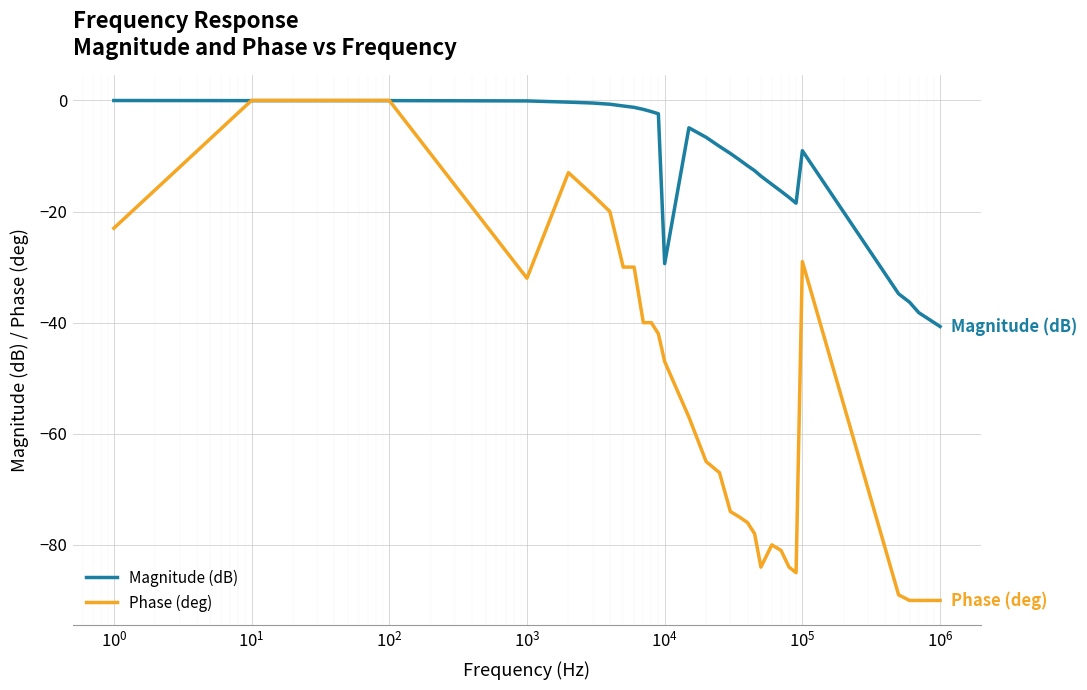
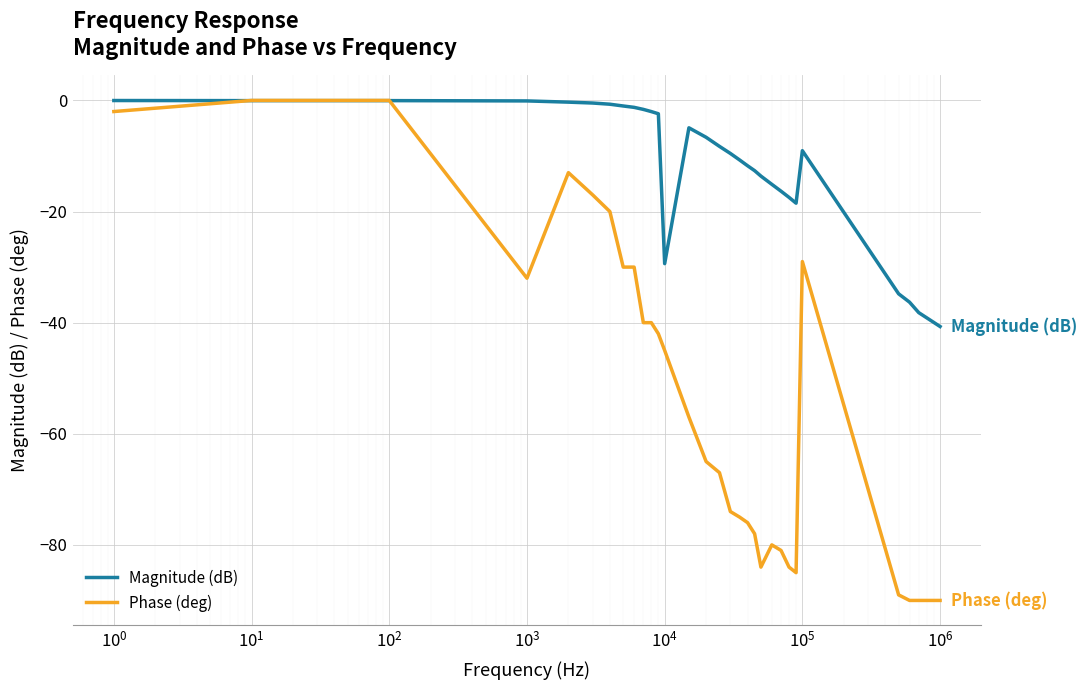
Phase (deg), 10^0: -23 -> -2
Phase (deg), 10^4: -47 -> -45
